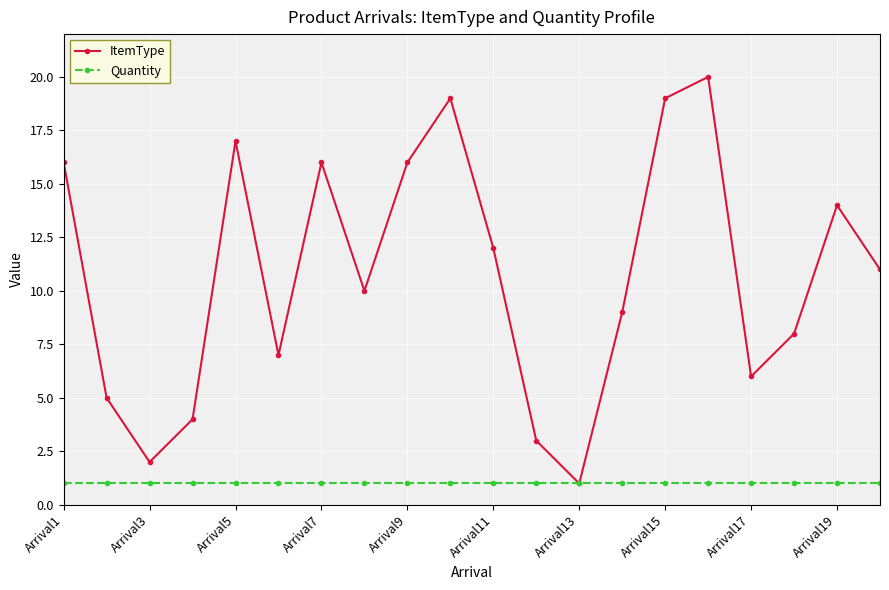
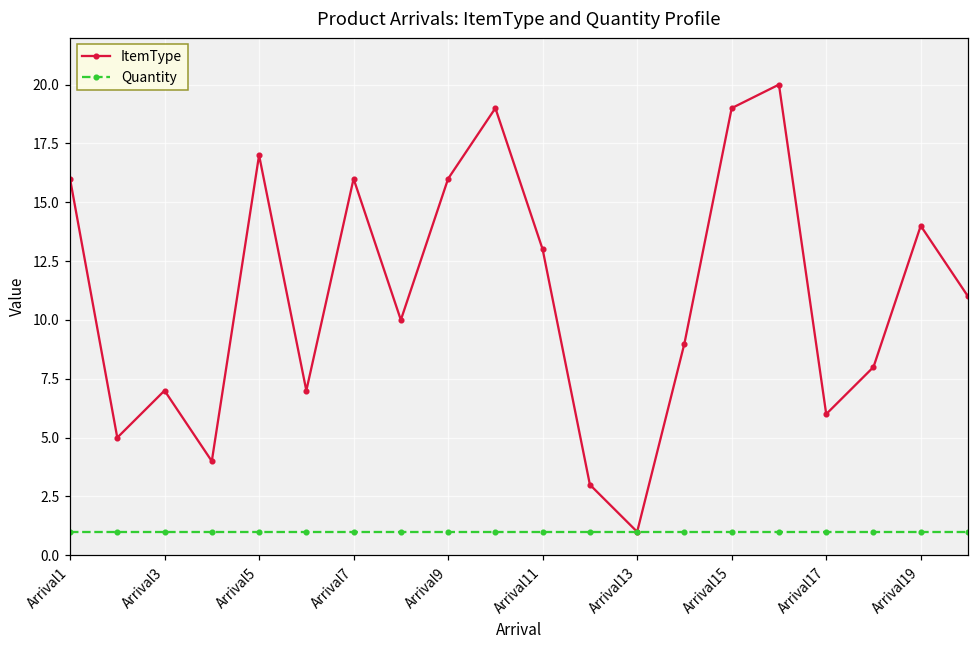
ItemType, Arrival3: 2 -> 7
ItemType, Arrival11: 12 -> 13
